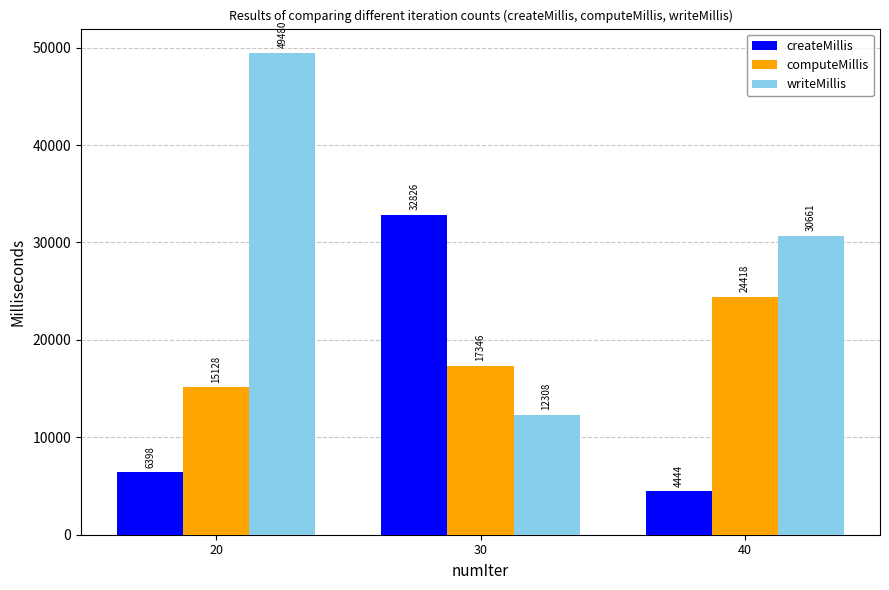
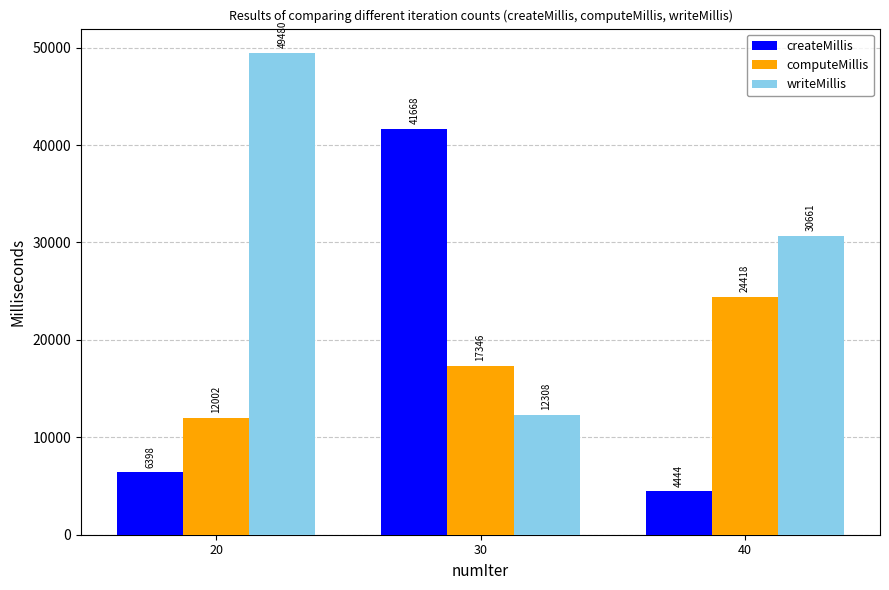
computeMillis, 20: 15128 -> 12002
createMillis, 30: 32826 -> 41668
